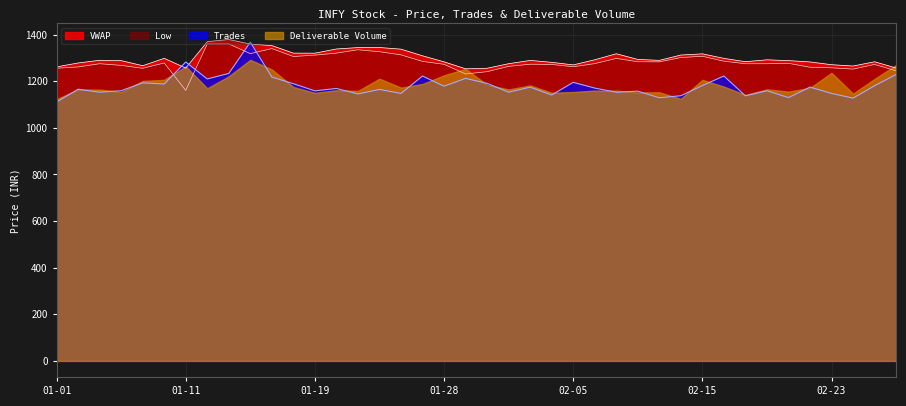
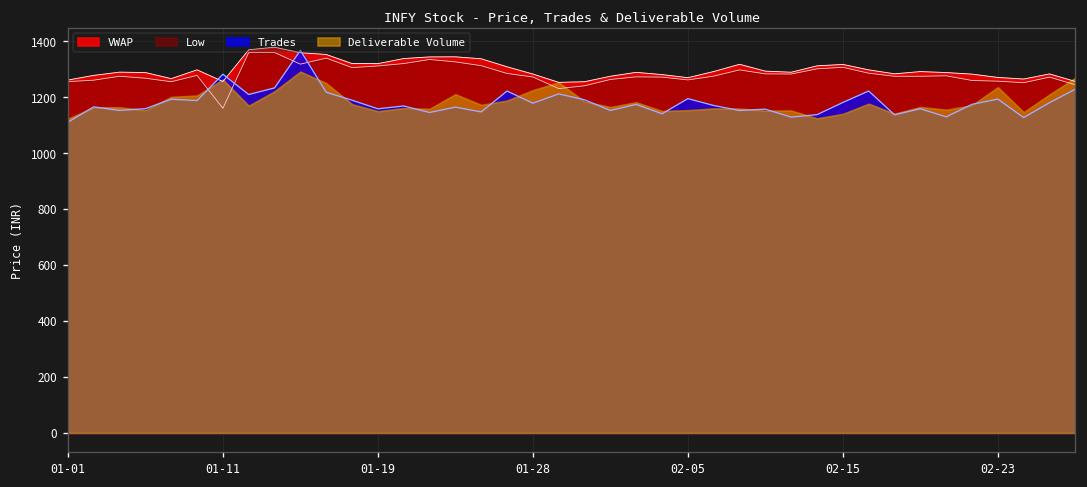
Deliverable Volume, 02-15: 1210 -> 1140
Trades, 02-23: 1150 -> 1190
